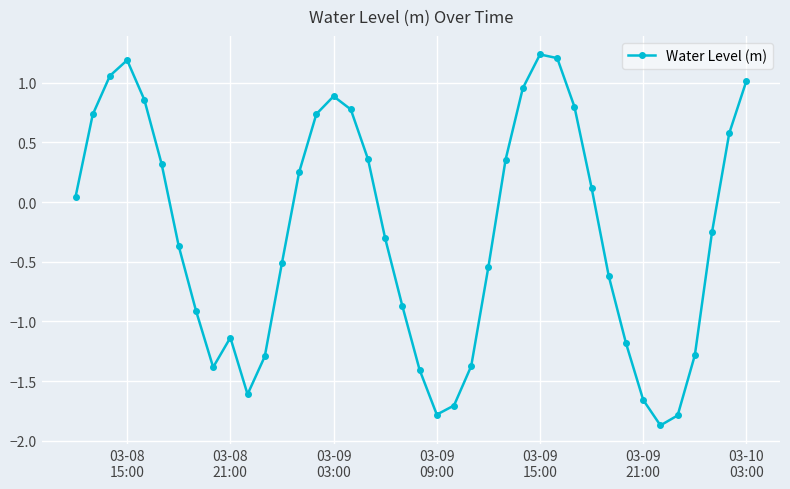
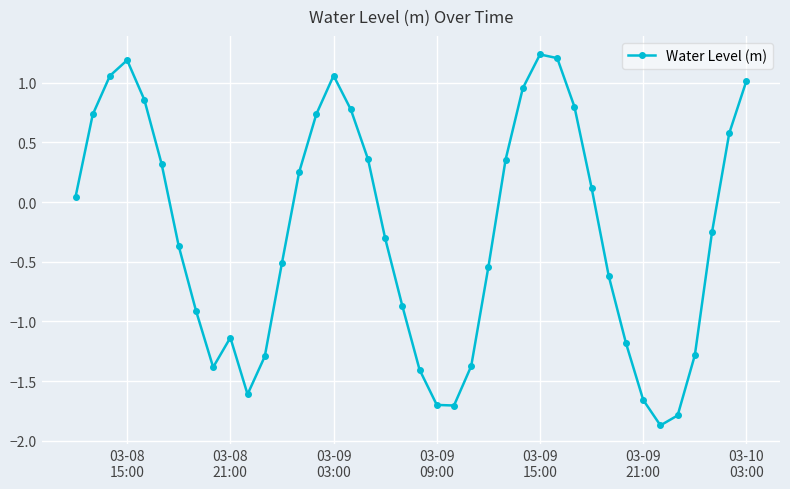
03-09 03:00: 0.89 -> 1.06
03-09 09:00: -1.78 -> -1.70
